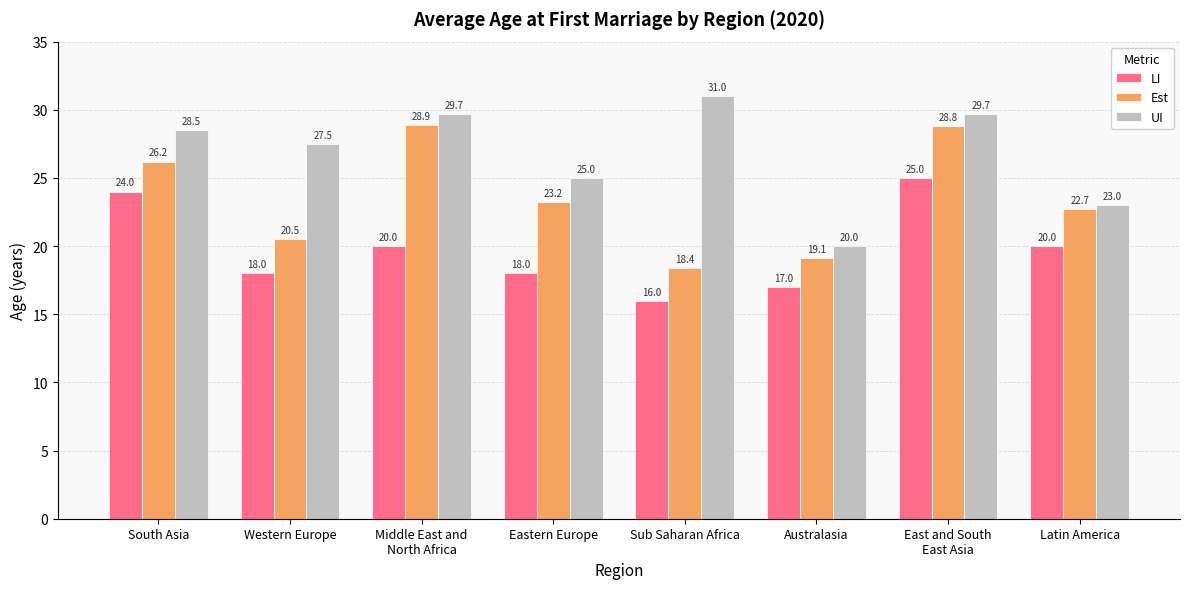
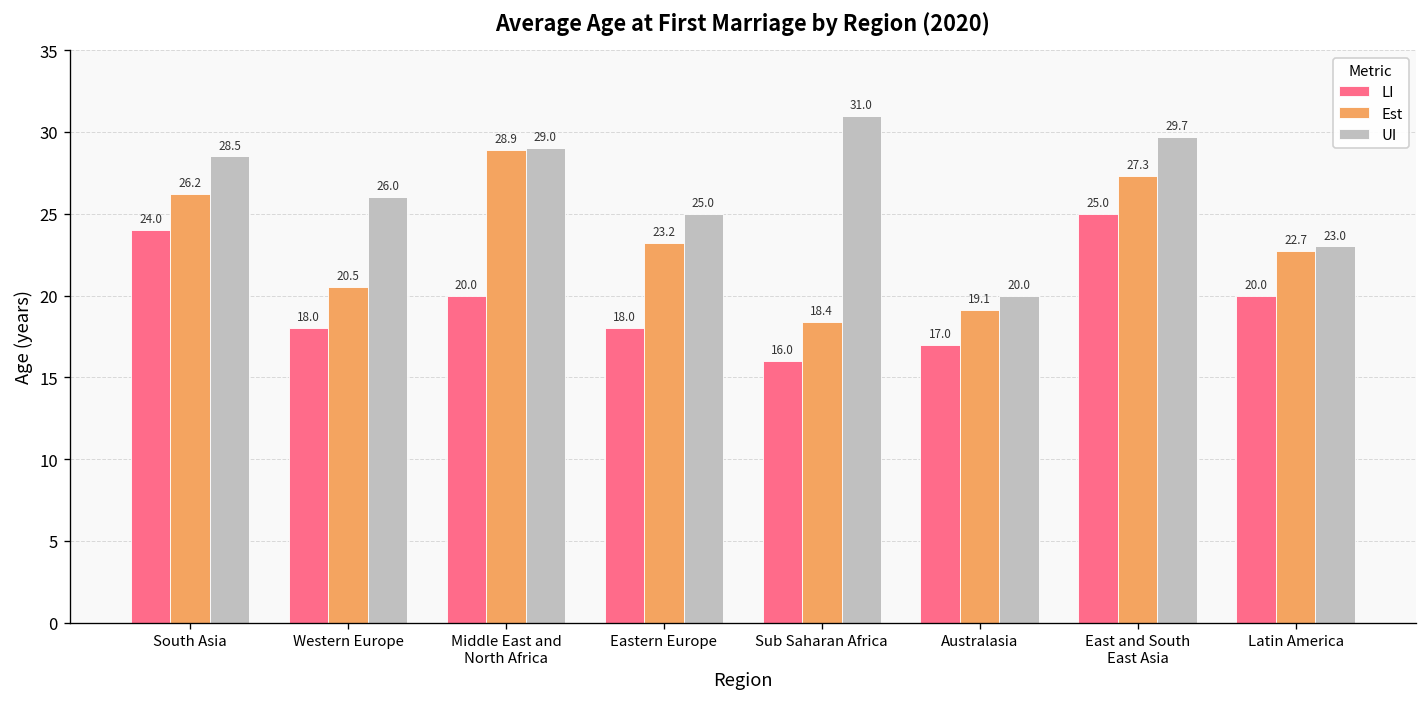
UI, Western Europe: 27.5 -> 26.0
UI, Middle East and North Africa: 29.7 -> 29.0
Est, East and South East Asia: 28.8 -> 27.3
